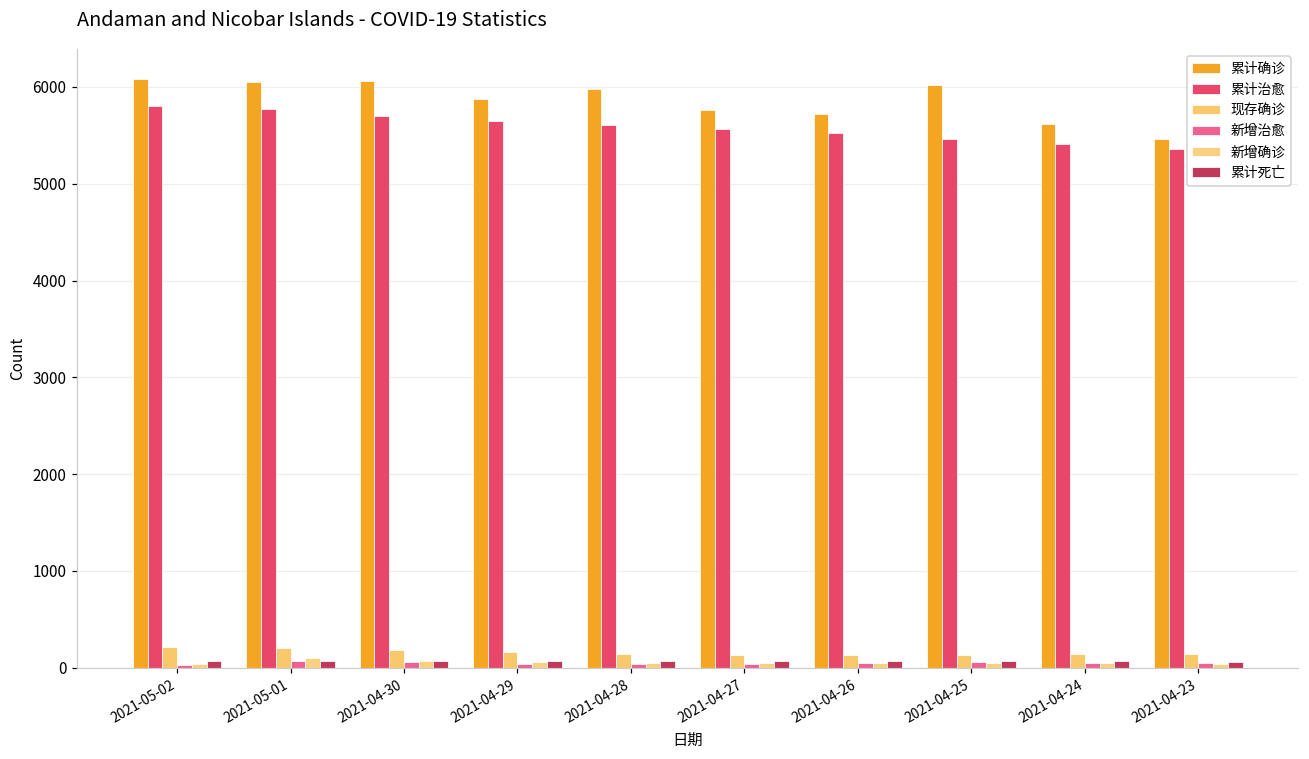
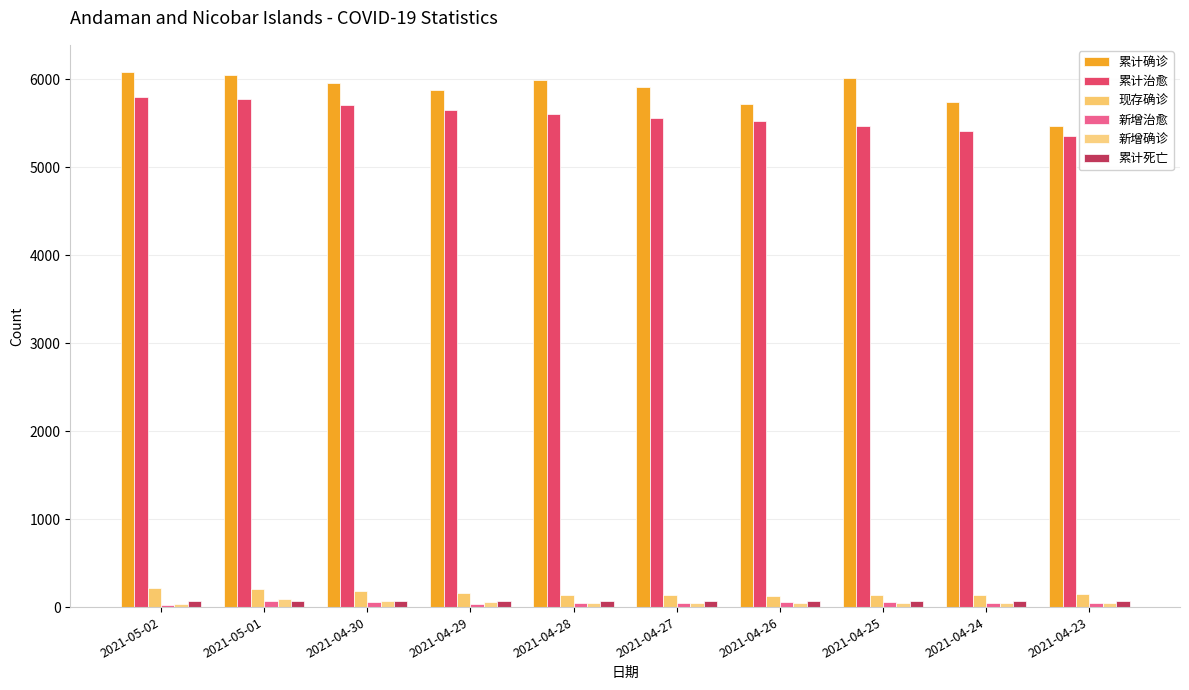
累计确诊, 2021-04-30: 6100 -> 5900
累计确诊, 2021-04-27: 5800 -> 5900
累计确诊, 2021-04-24: 5600 -> 5700
